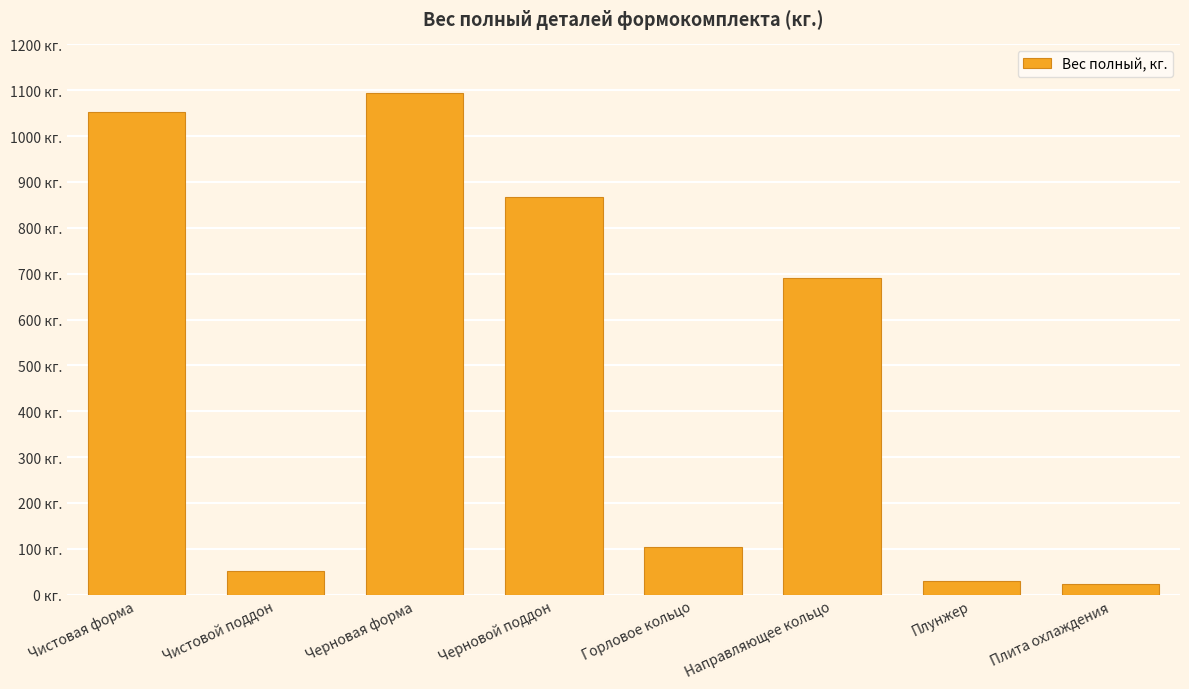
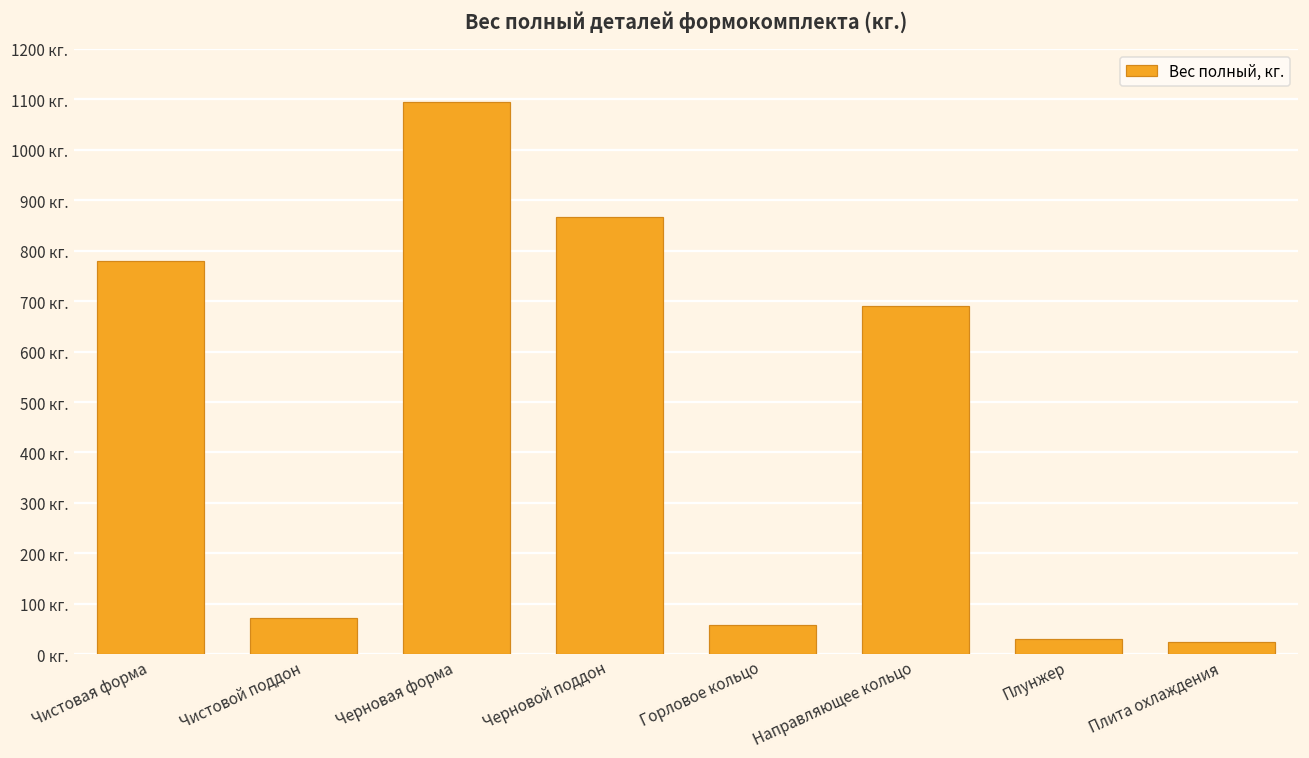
Чистовая форма: 1050 кг. -> 780 кг.
Чистовой поддон: 50 кг. -> 70 кг.
Горловое кольцо: 100 кг. -> 60 кг.
